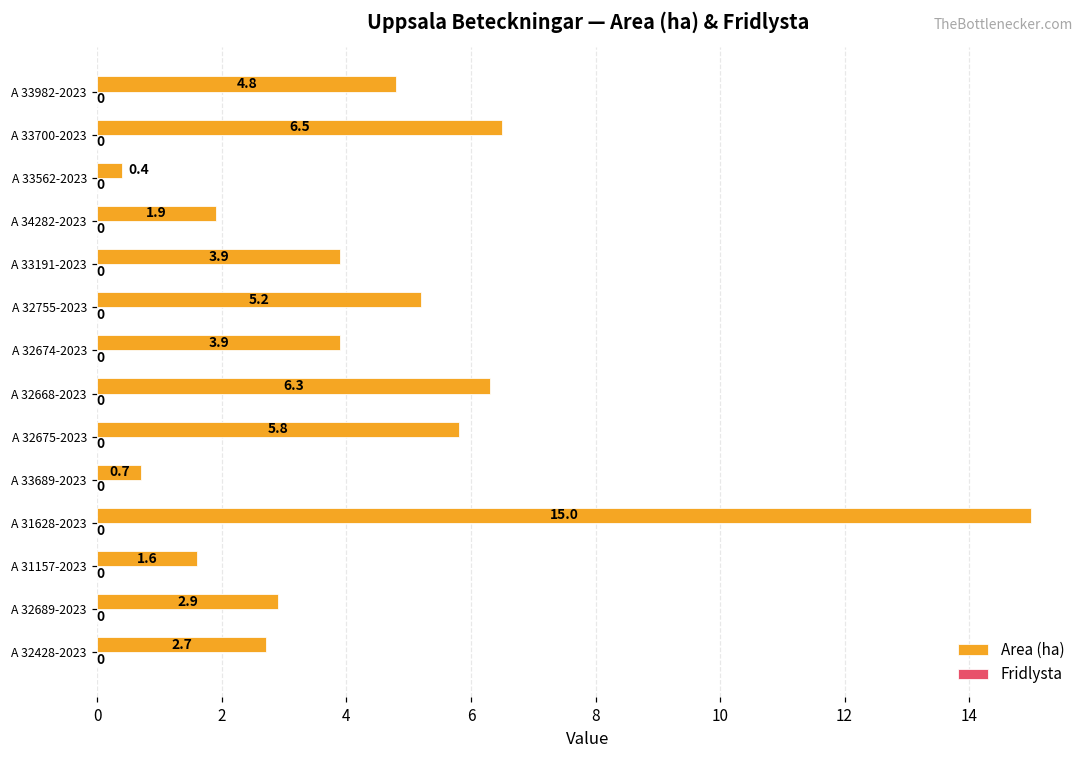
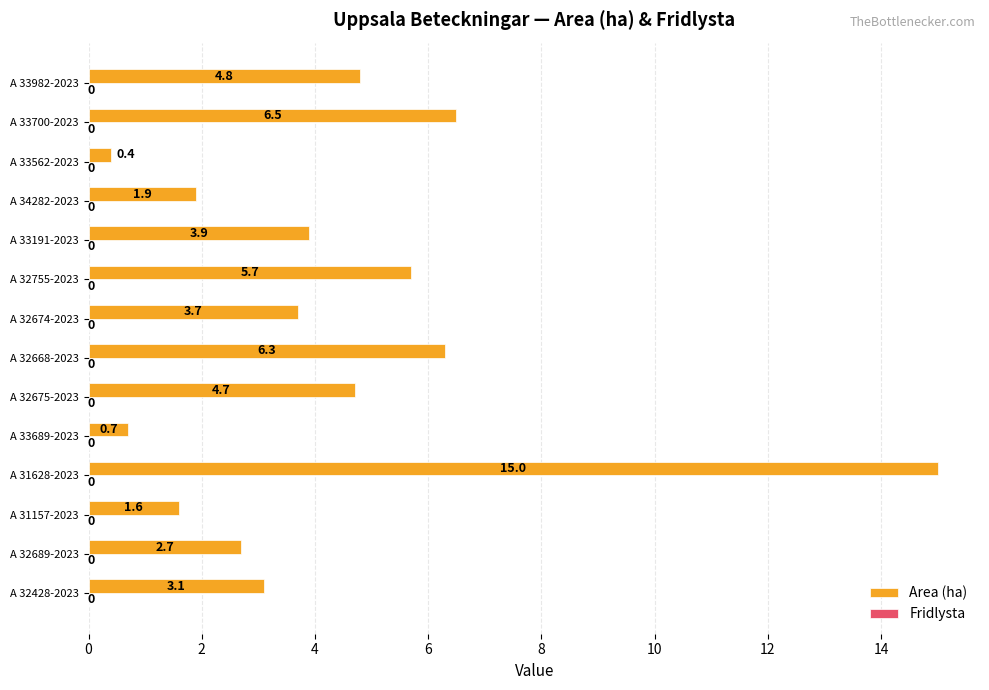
Area (ha), A 32755-2023: 5.2 -> 5.7
Area (ha), A 32674-2023: 3.9 -> 3.7
Area (ha), A 32675-2023: 5.8 -> 4.7
Area (ha), A 32689-2023: 2.9 -> 2.7
Area (ha), A 32428-2023: 2.7 -> 3.1
